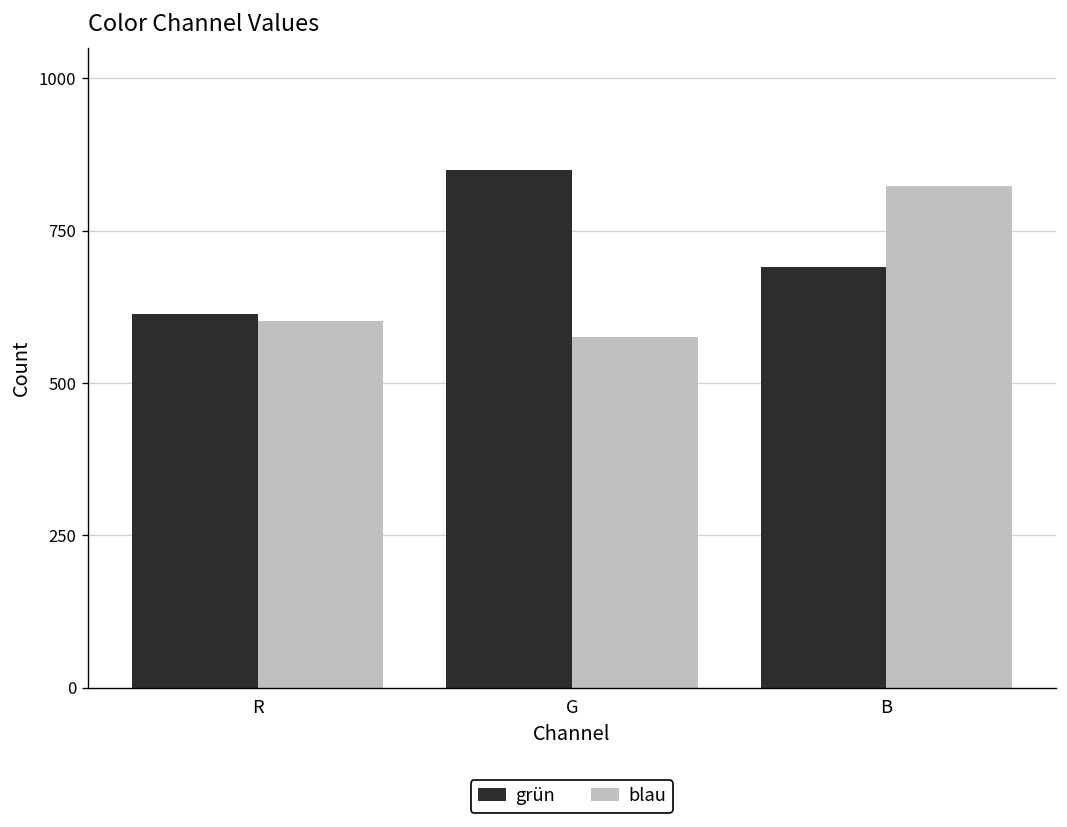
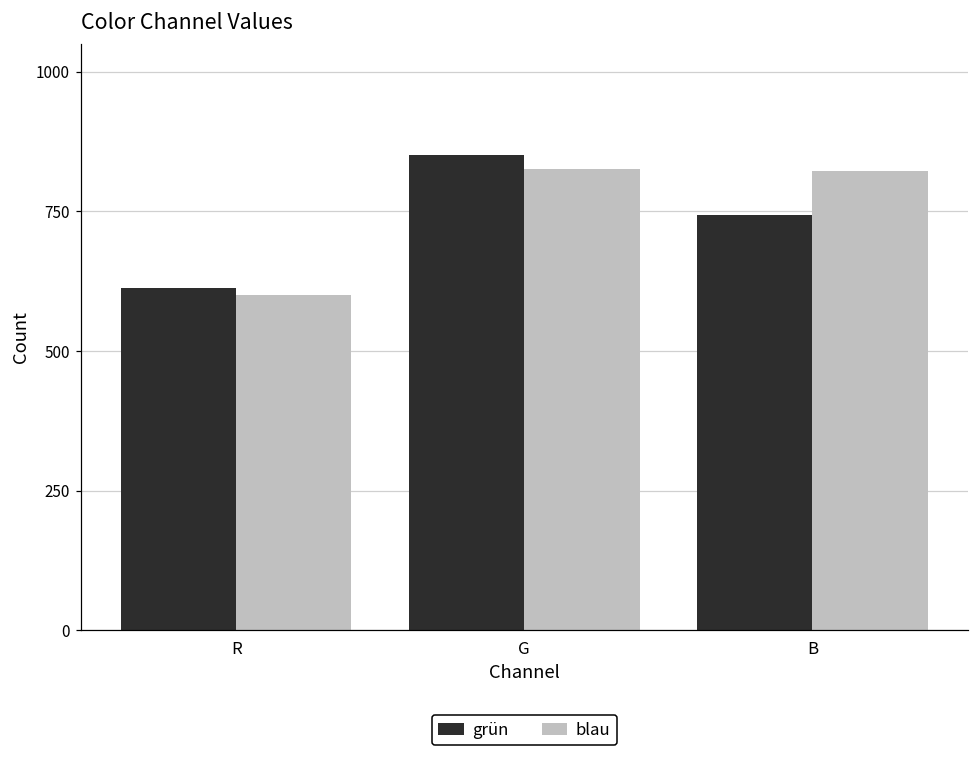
blau, G: 580 -> 830
grün, B: 690 -> 740
